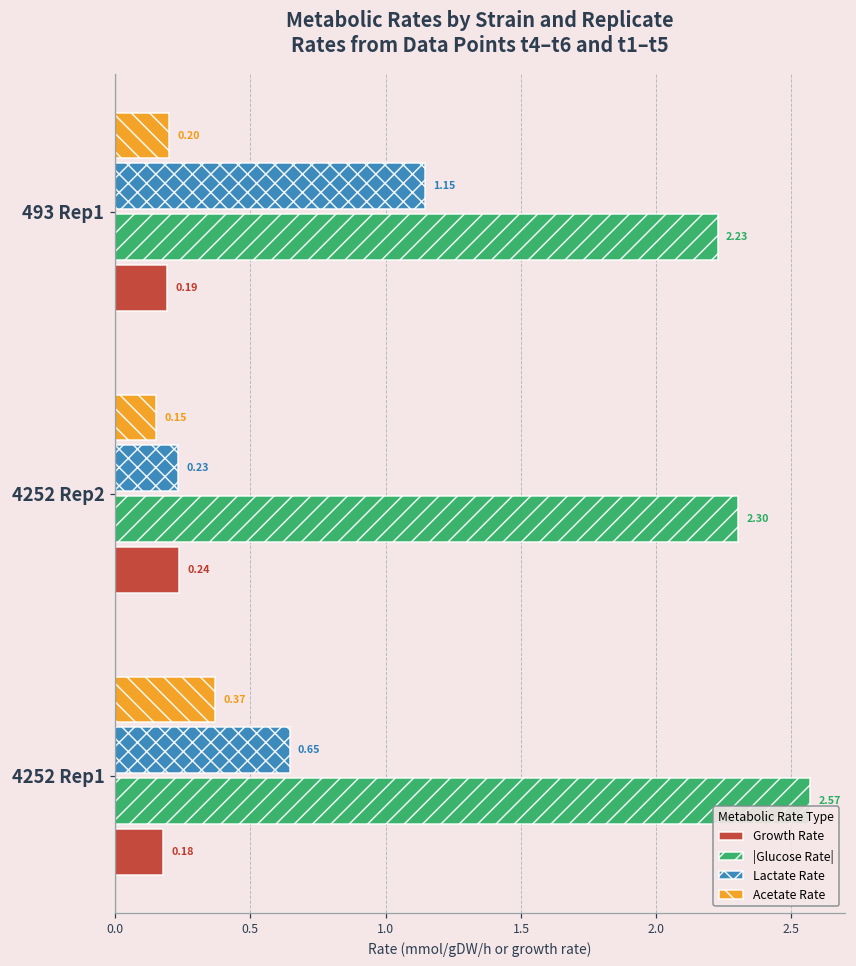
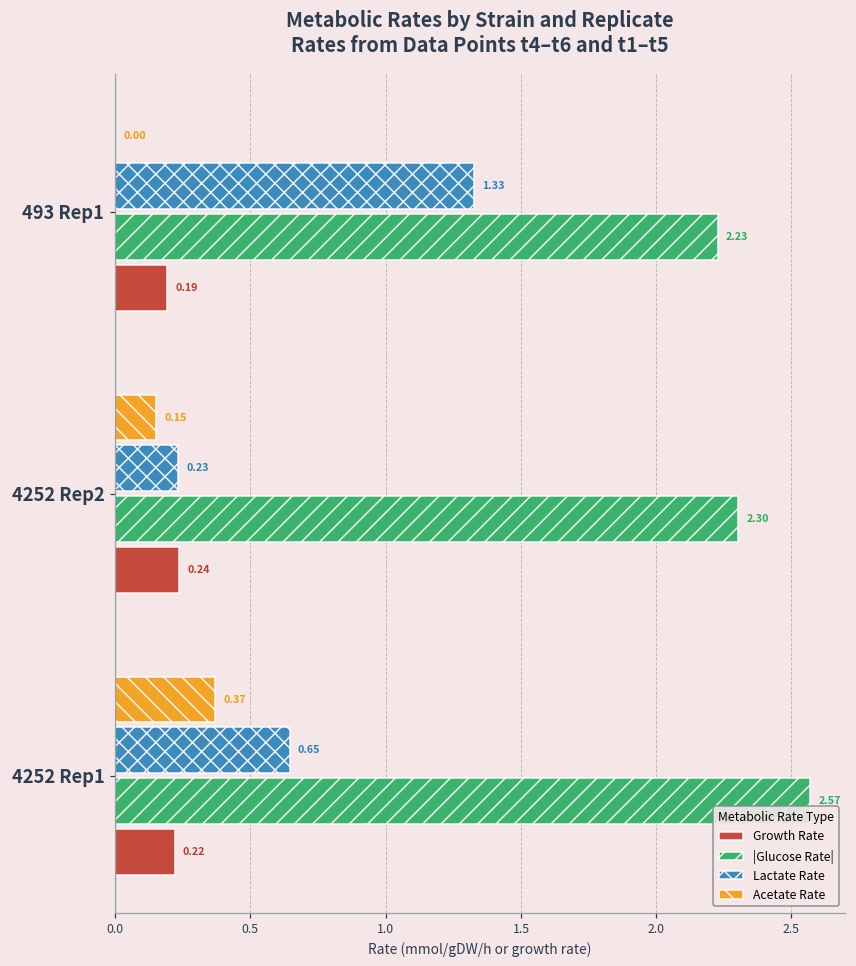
Acetate Rate, 493 Rep1: 0.20 -> 0.00
Lactate Rate, 493 Rep1: 1.15 -> 1.33
Growth Rate, 4252 Rep1: 0.18 -> 0.22
